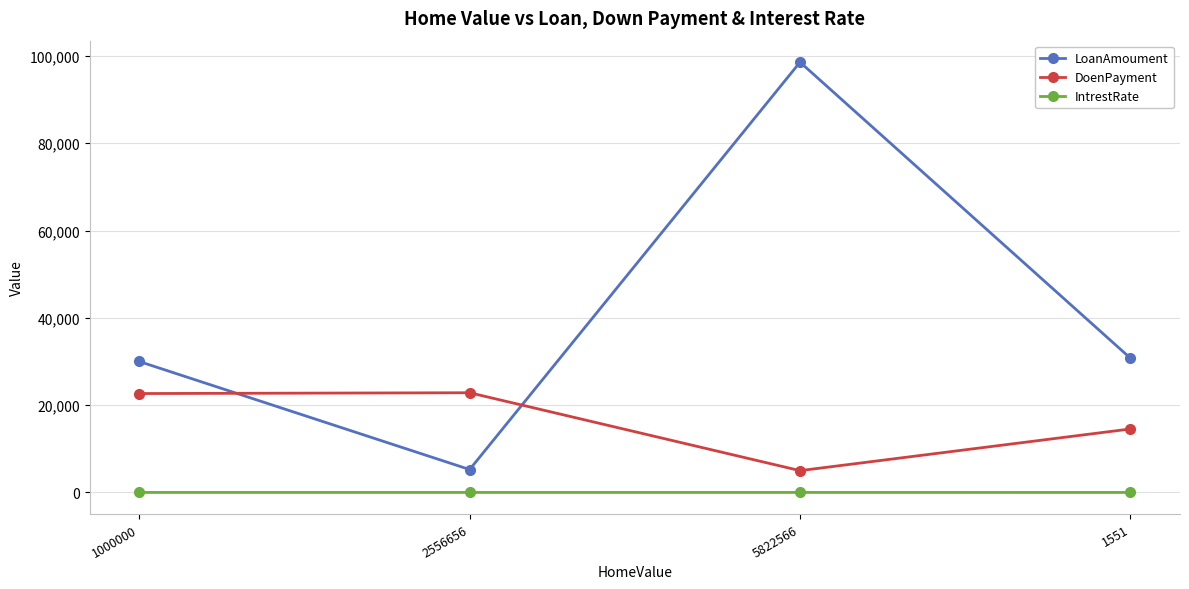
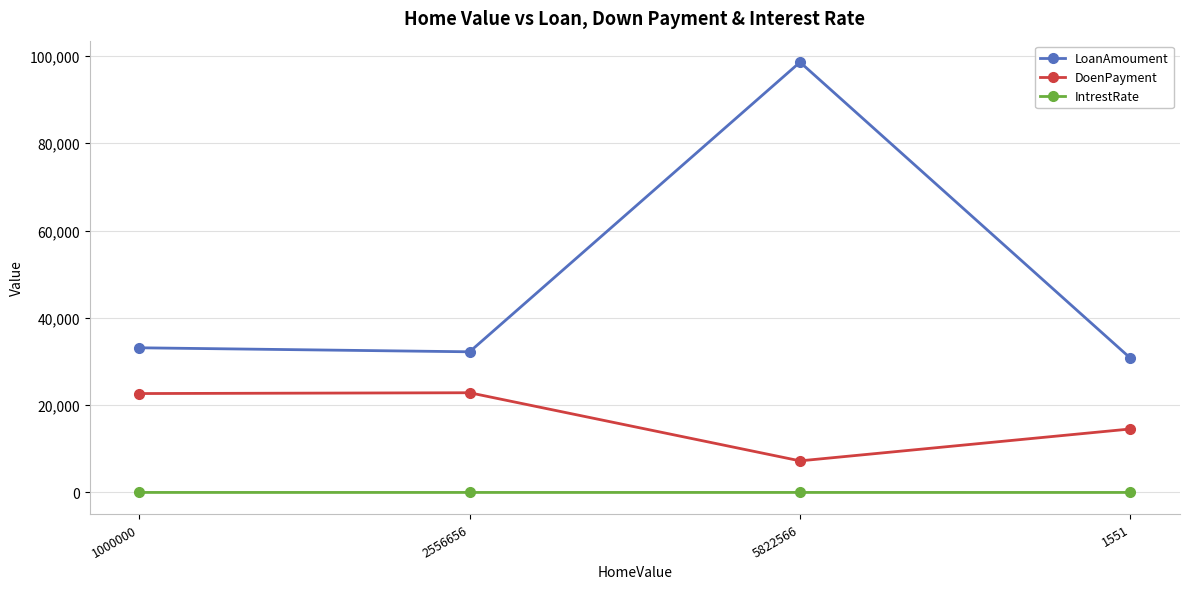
LoanAmoument, 1000000: 30,000 -> 33,000
LoanAmoument, 2556656: 5,000 -> 32,000
DoenPayment, 5822566: 5,000 -> 7,000
